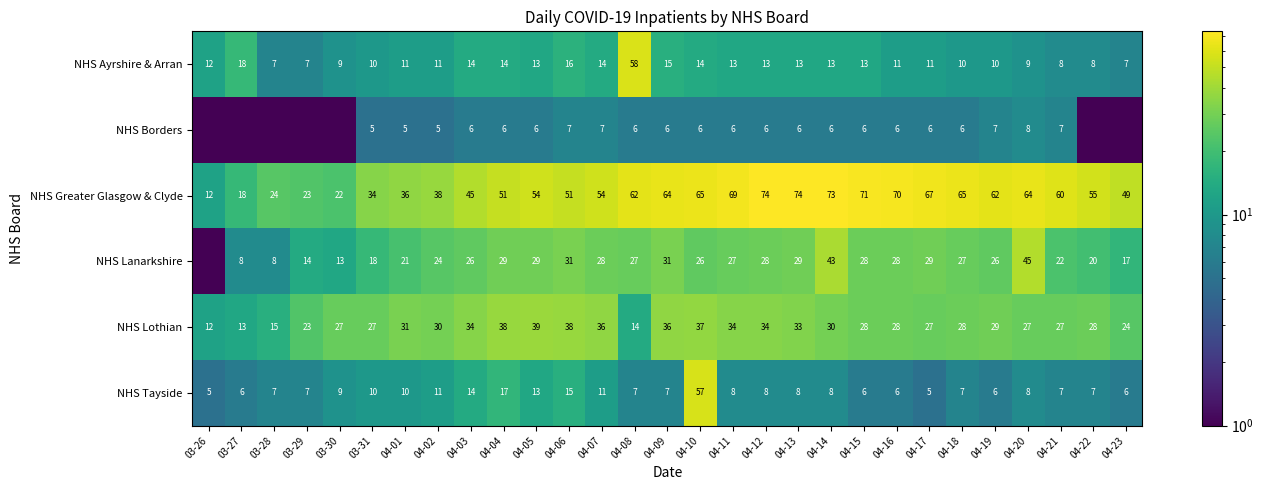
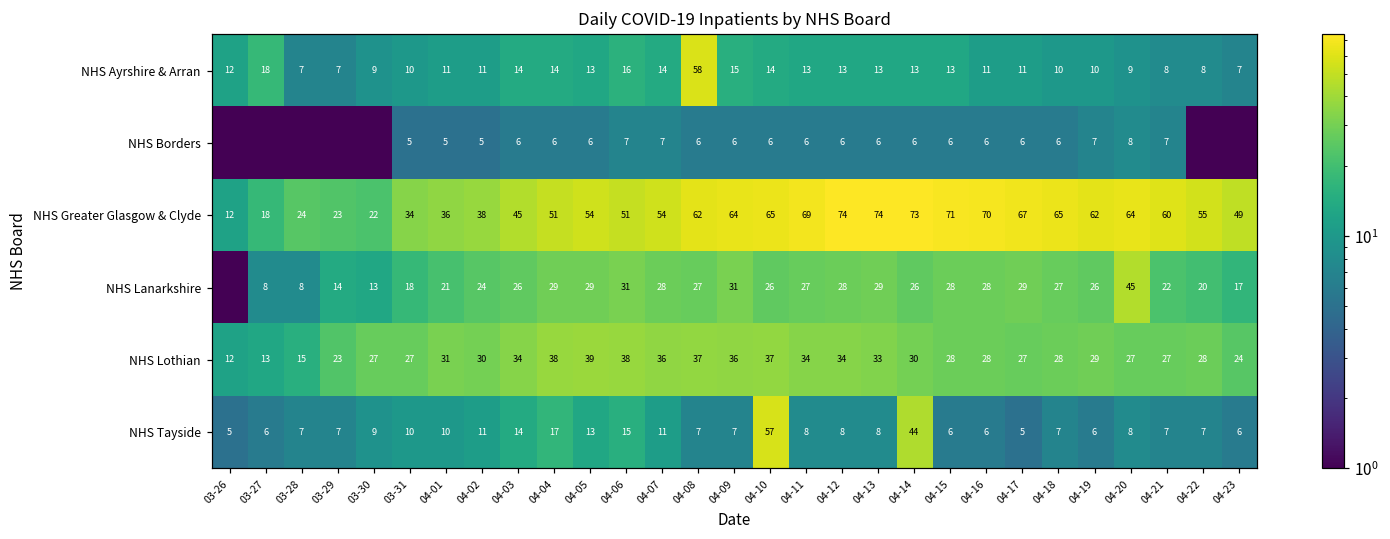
NHS Lanarkshire, 04-14: 43 -> 26
NHS Lothian, 04-08: 14 -> 37
NHS Tayside, 04-14: 8 -> 44
